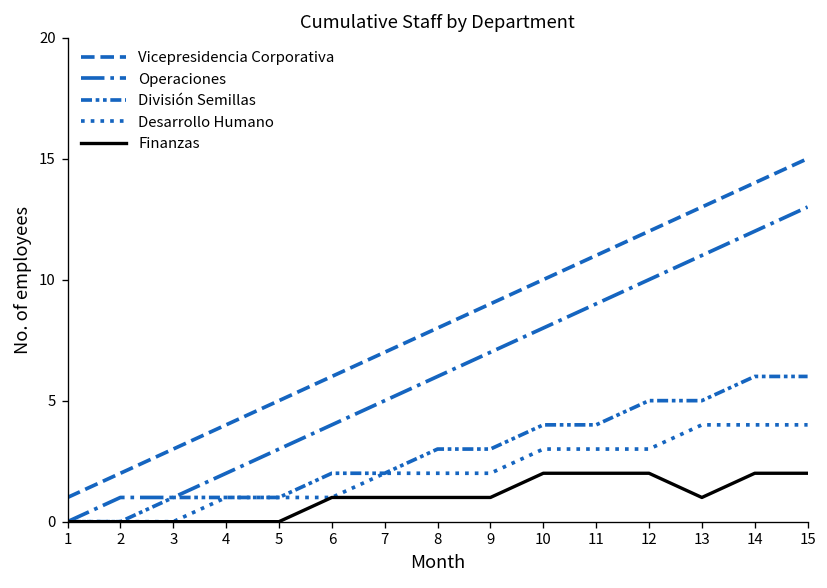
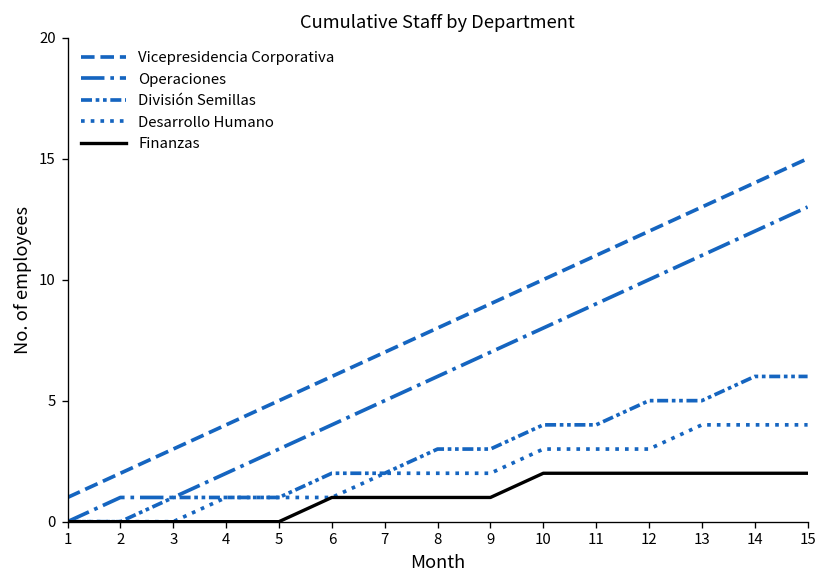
Finanzas, 13: 1 -> 2
